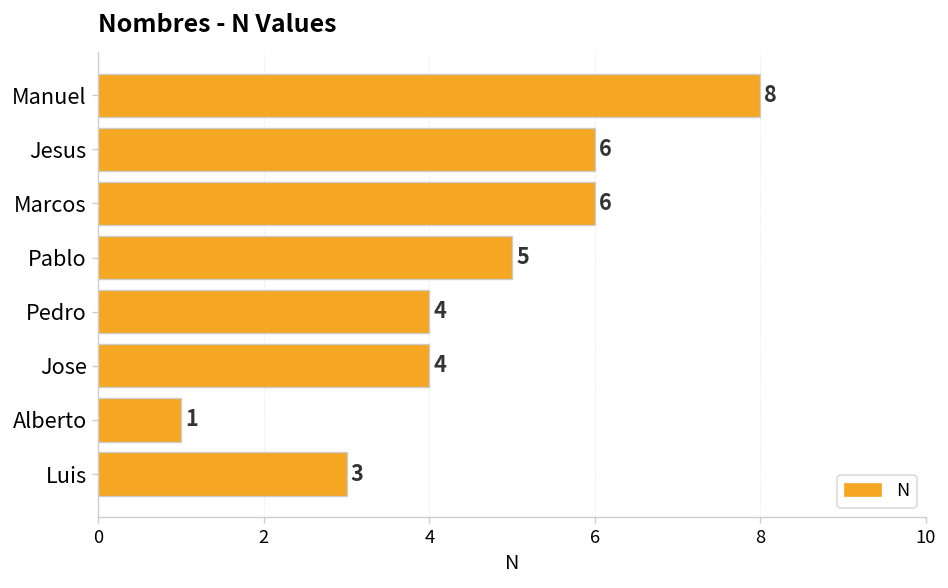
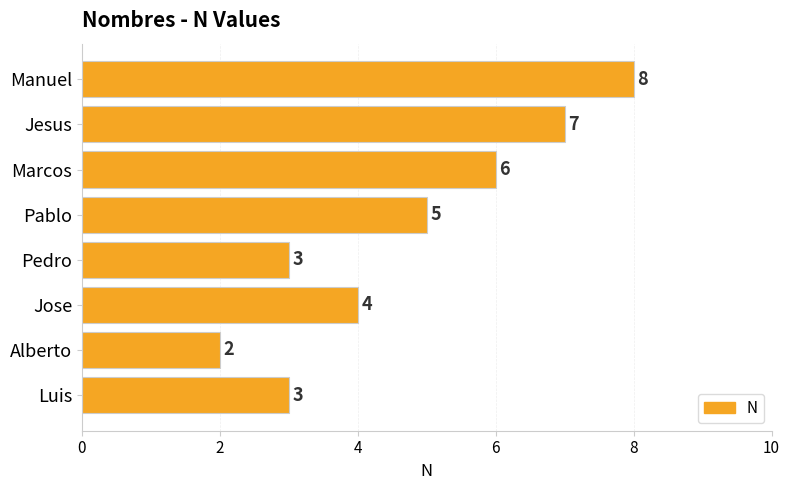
Jesus: 6 -> 7
Pedro: 4 -> 3
Alberto: 1 -> 2
